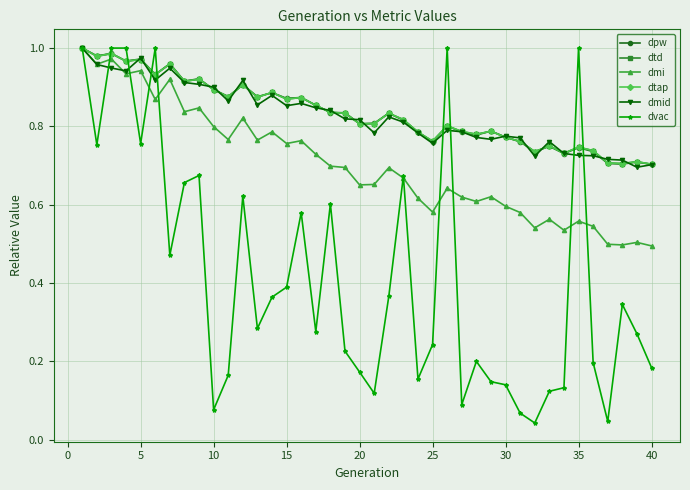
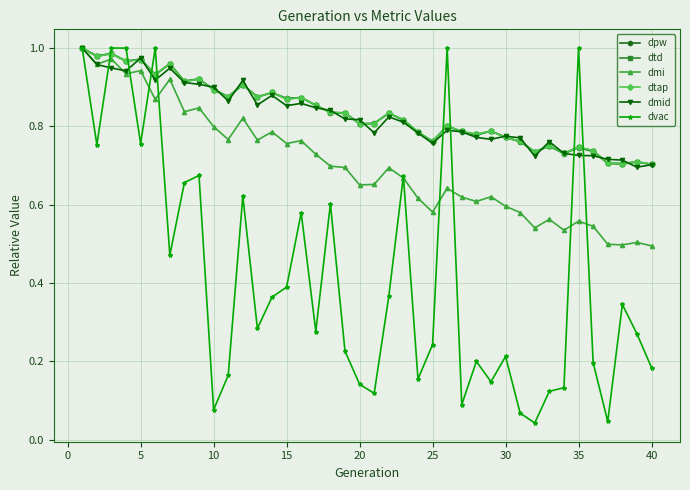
dvac, 20: 0.17 -> 0.14
dvac, 30: 0.14 -> 0.21
